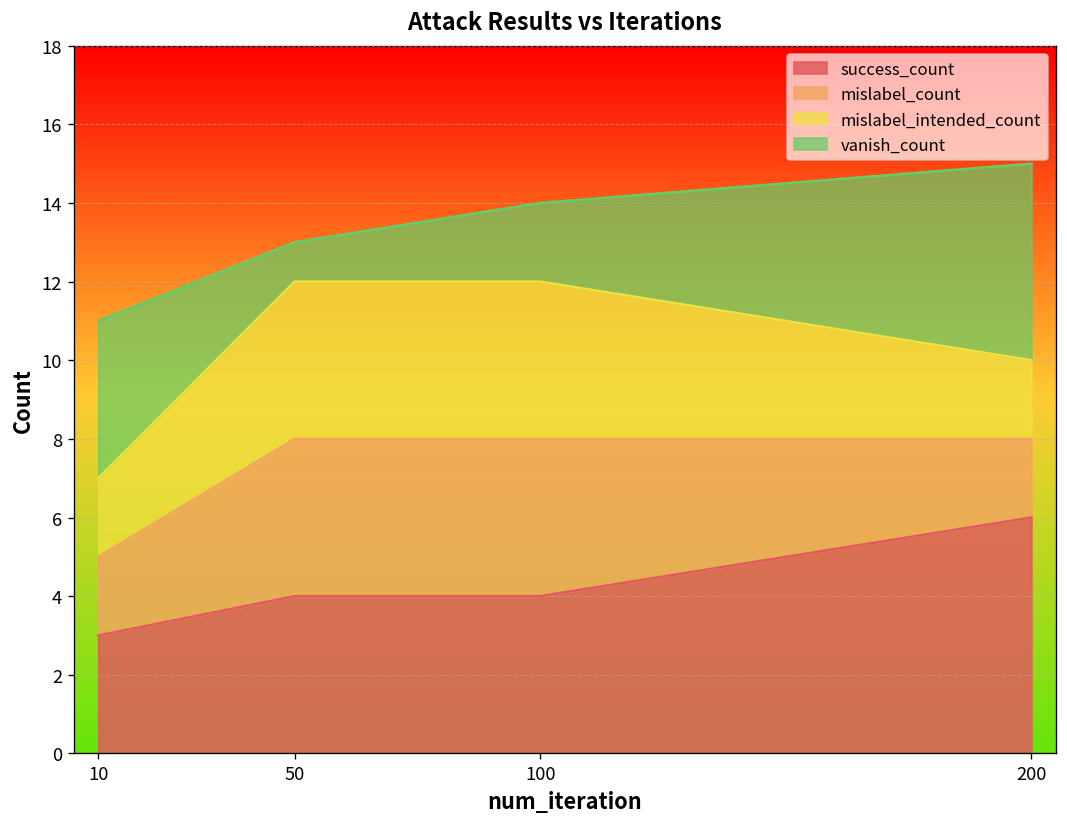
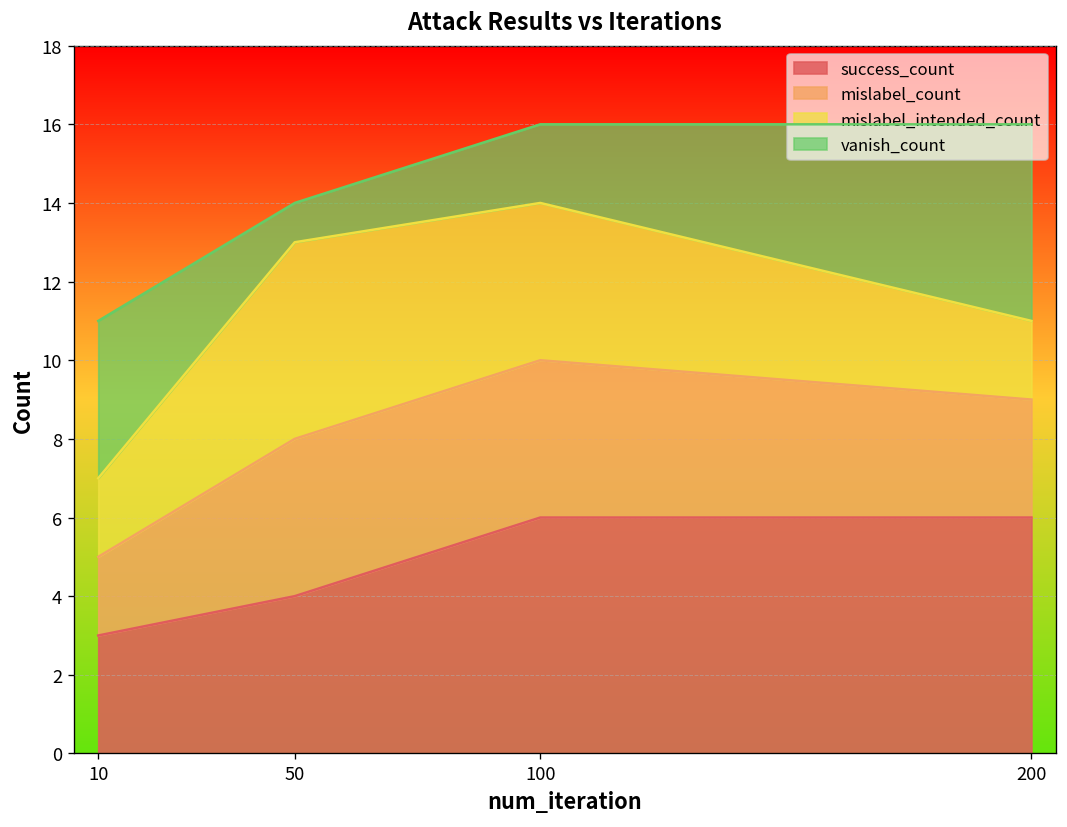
mislabel_intended_count, 50: 4 -> 5
success_count, 100: 4 -> 6
mislabel_count, 200: 2 -> 3
